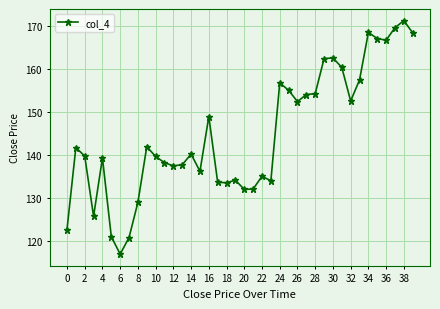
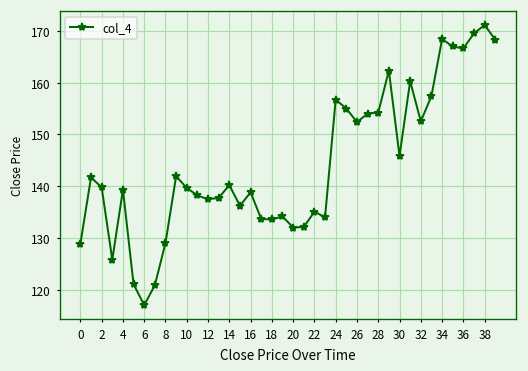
0: 123 -> 129
16: 149 -> 139
30: 163 -> 146
